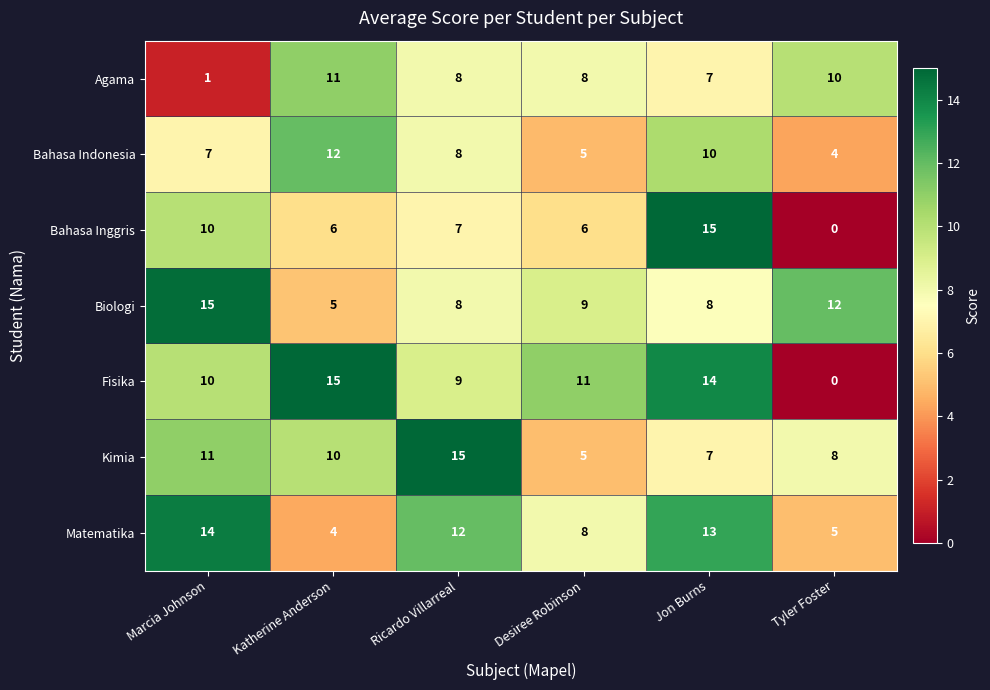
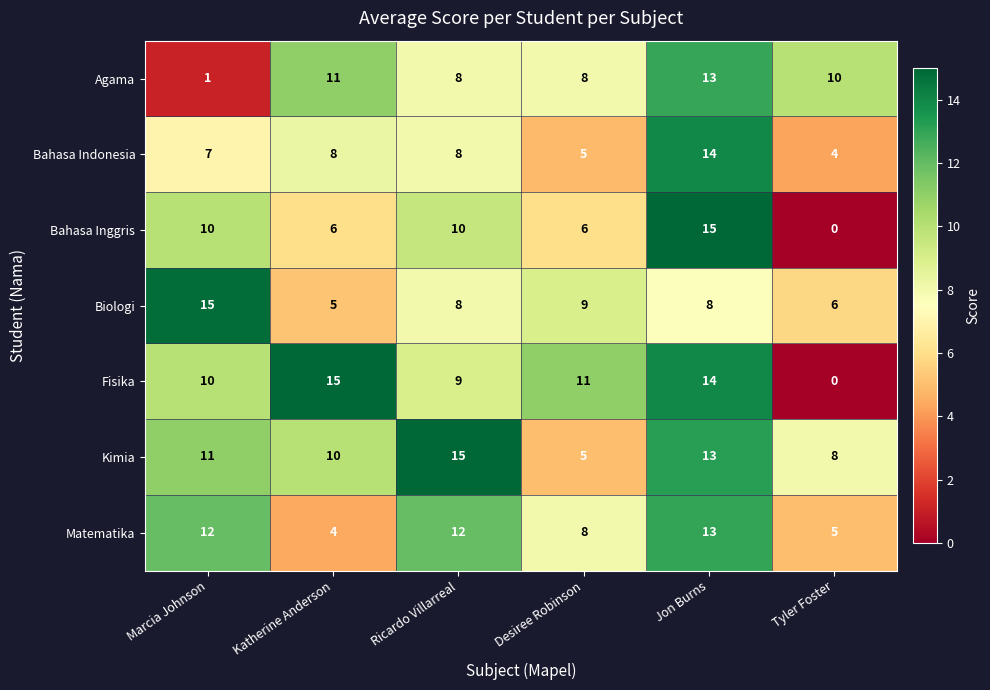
Agama, Jon Burns: 7 -> 13
Bahasa Indonesia, Katherine Anderson: 12 -> 8
Bahasa Indonesia, Jon Burns: 10 -> 14
Bahasa Inggris, Ricardo Villarreal: 7 -> 10
Biologi, Tyler Foster: 12 -> 6
Kimia, Jon Burns: 7 -> 13
Matematika, Marcia Johnson: 14 -> 12
